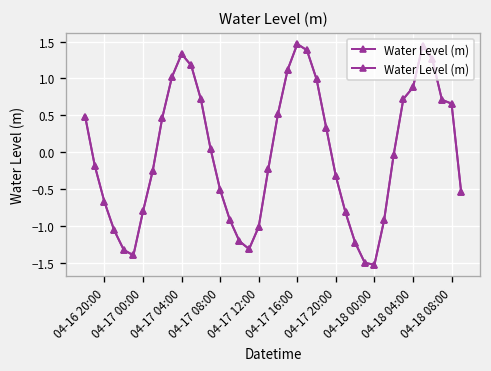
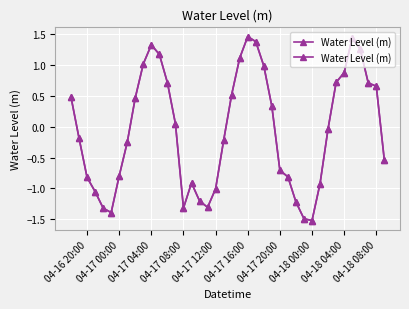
04-16 20:00: -0.7 -> -0.8
04-17 08:00: -0.5 -> -1.3
04-17 20:00: -0.3 -> -0.7
